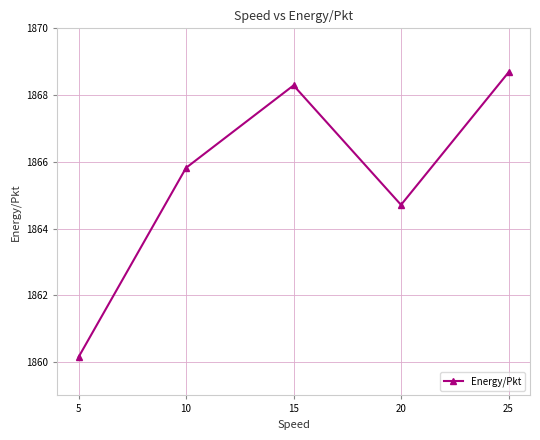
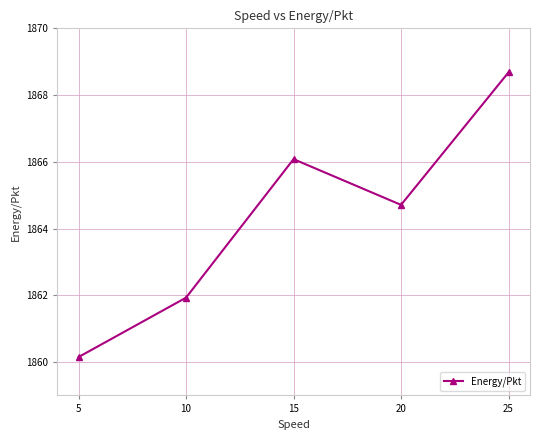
10: 1865.8 -> 1861.9
15: 1868.3 -> 1866.1
